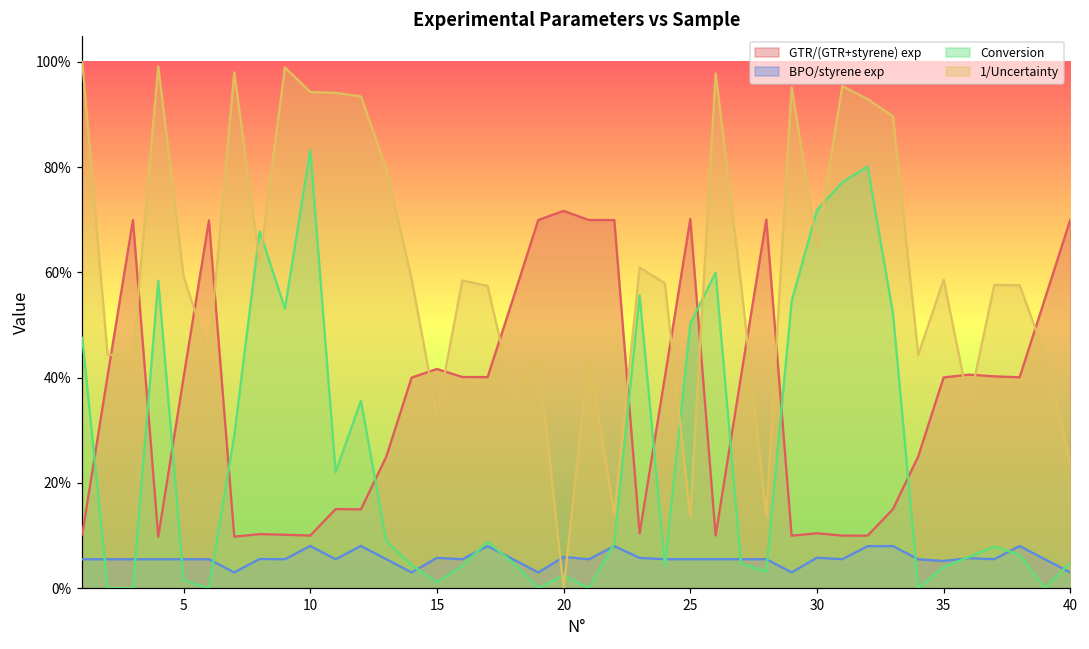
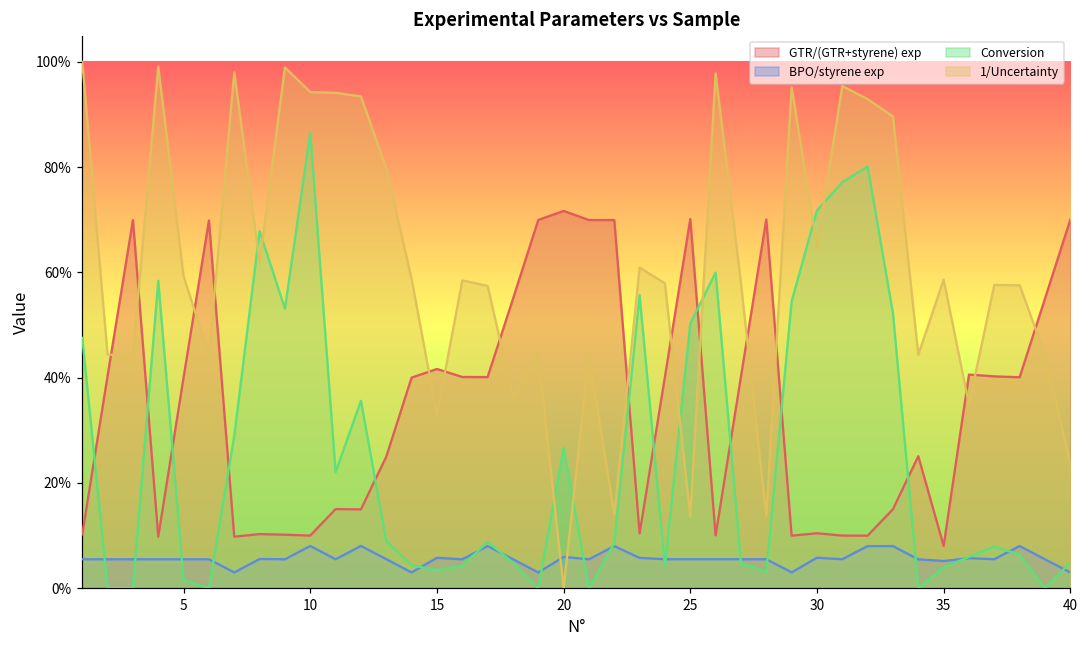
Conversion, 10: 83% -> 87%
Conversion, 15: 1% -> 3%
Conversion, 20: 2% -> 27%
GTR/(GTR+styrene) exp, 35: 40% -> 8%
